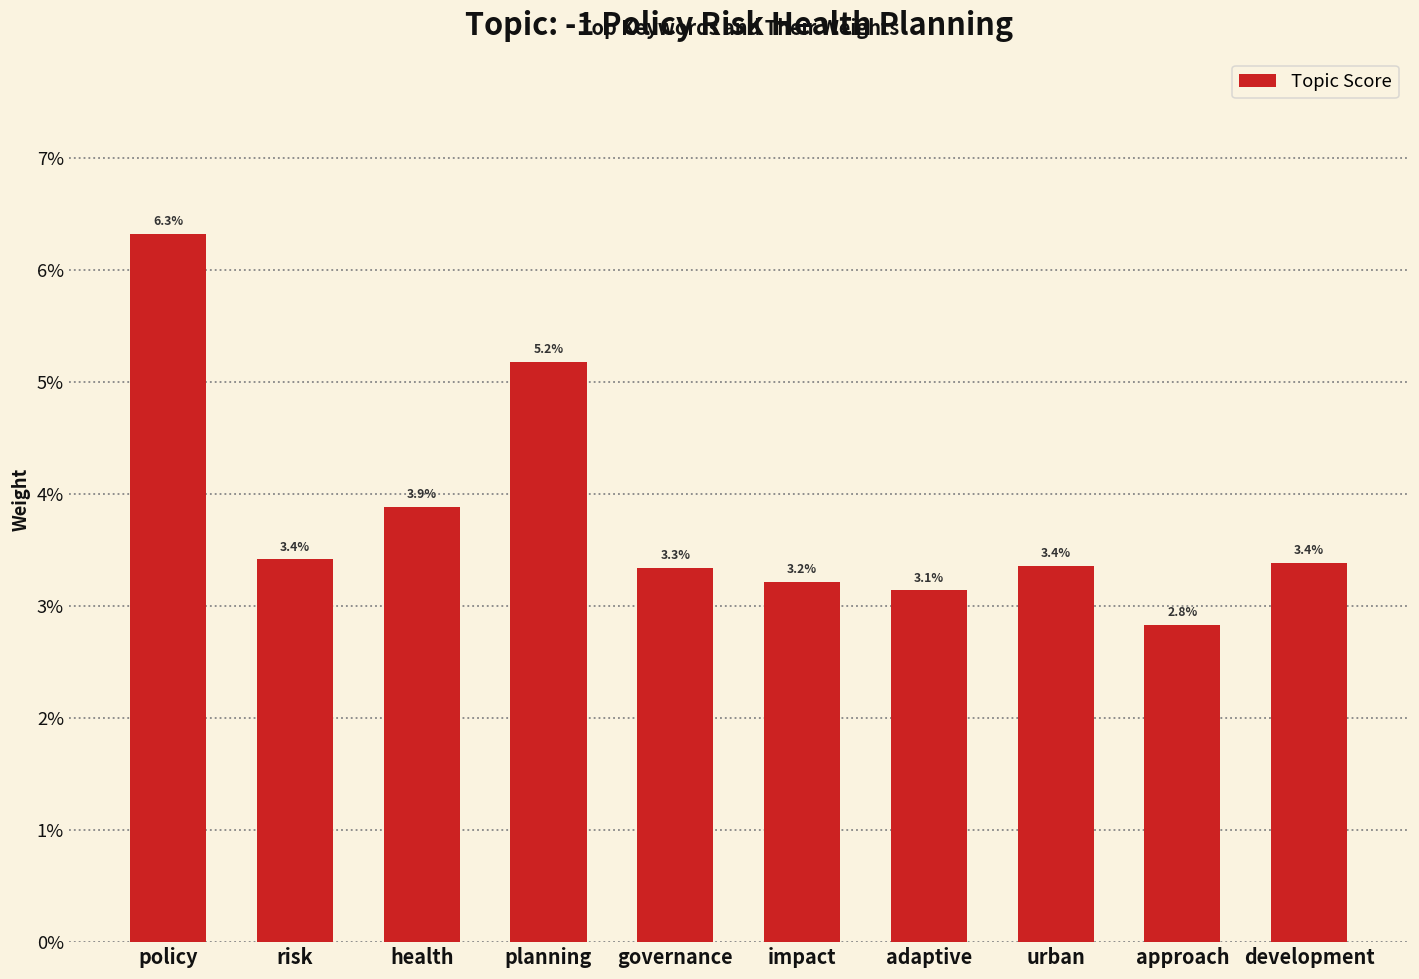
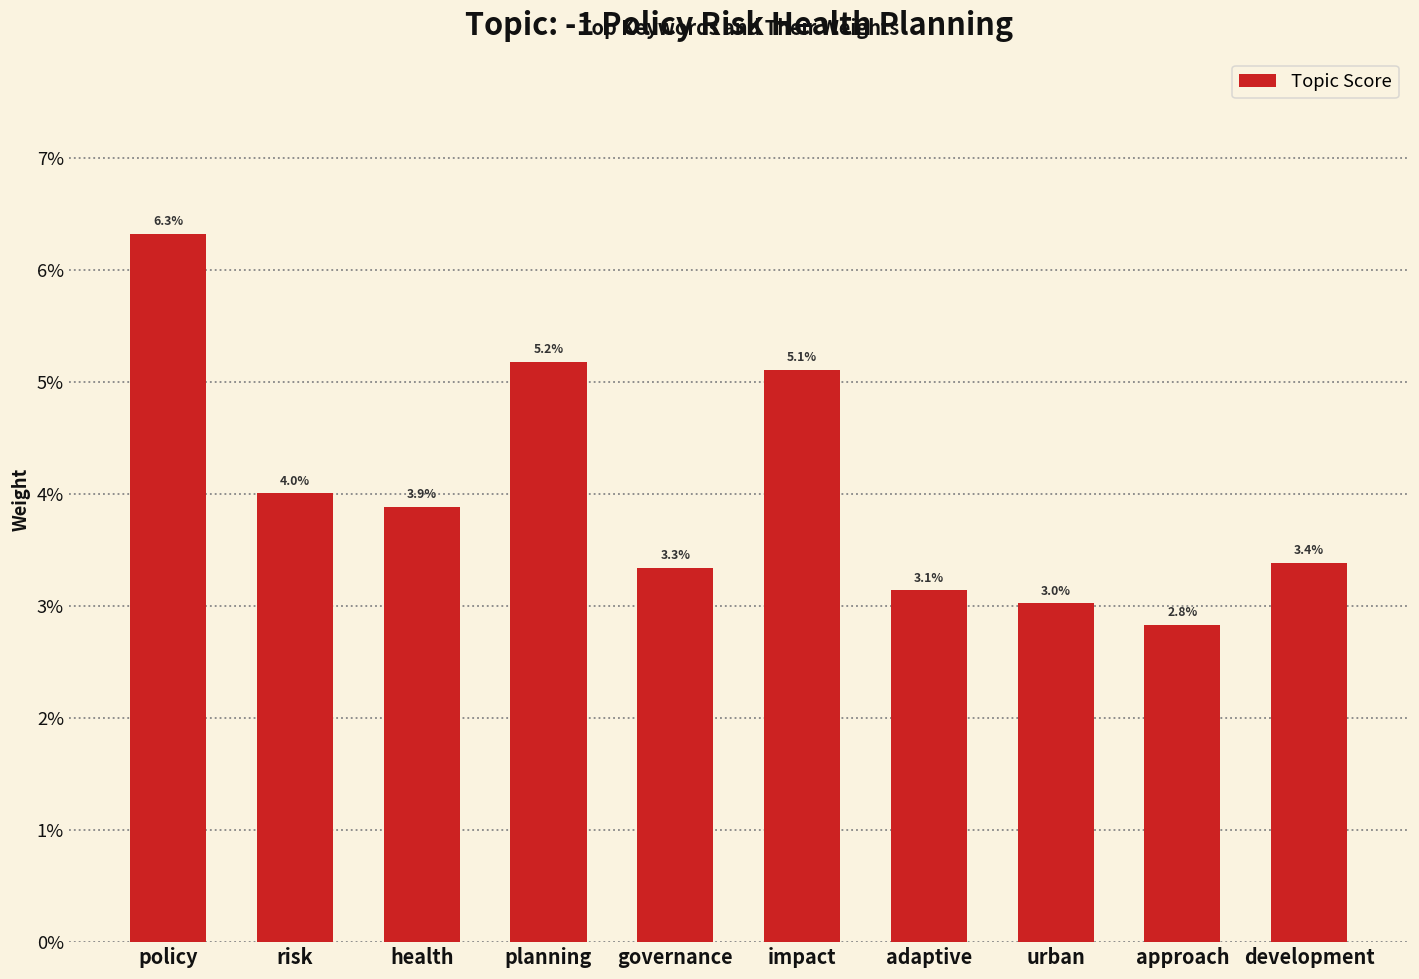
risk: 3.4% -> 4.0%
impact: 3.2% -> 5.1%
urban: 3.4% -> 3.0%
